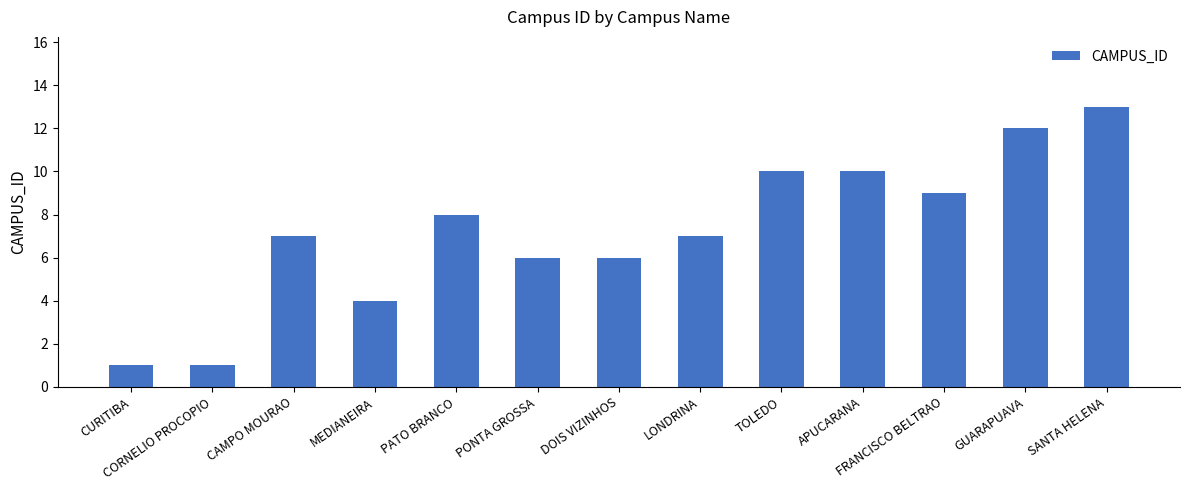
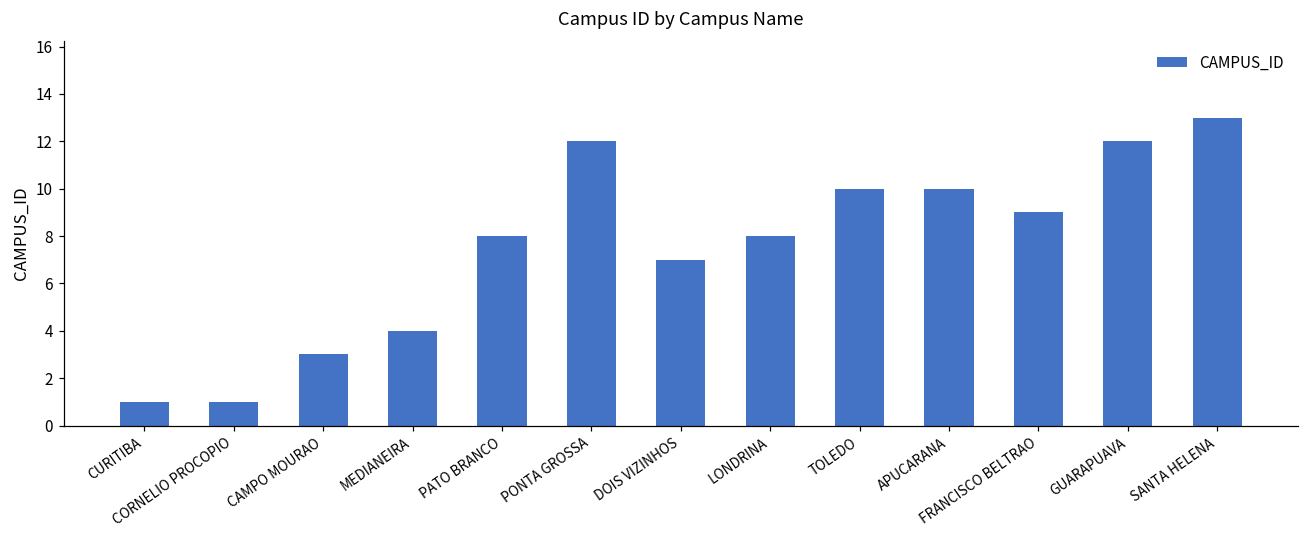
CAMPO MOURAO: 7 -> 3
PONTA GROSSA: 6 -> 12
DOIS VIZINHOS: 6 -> 7
LONDRINA: 7 -> 8
